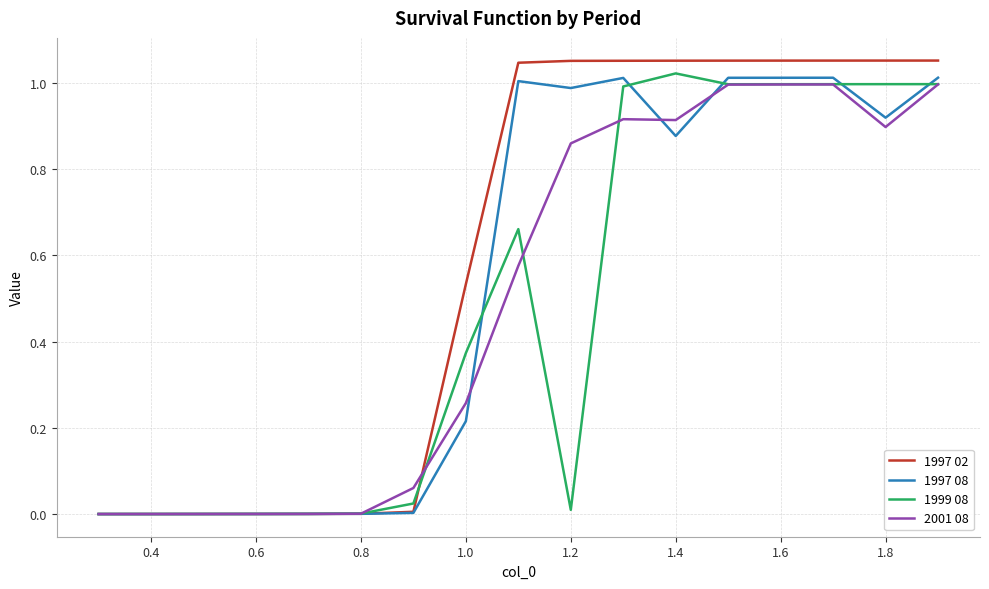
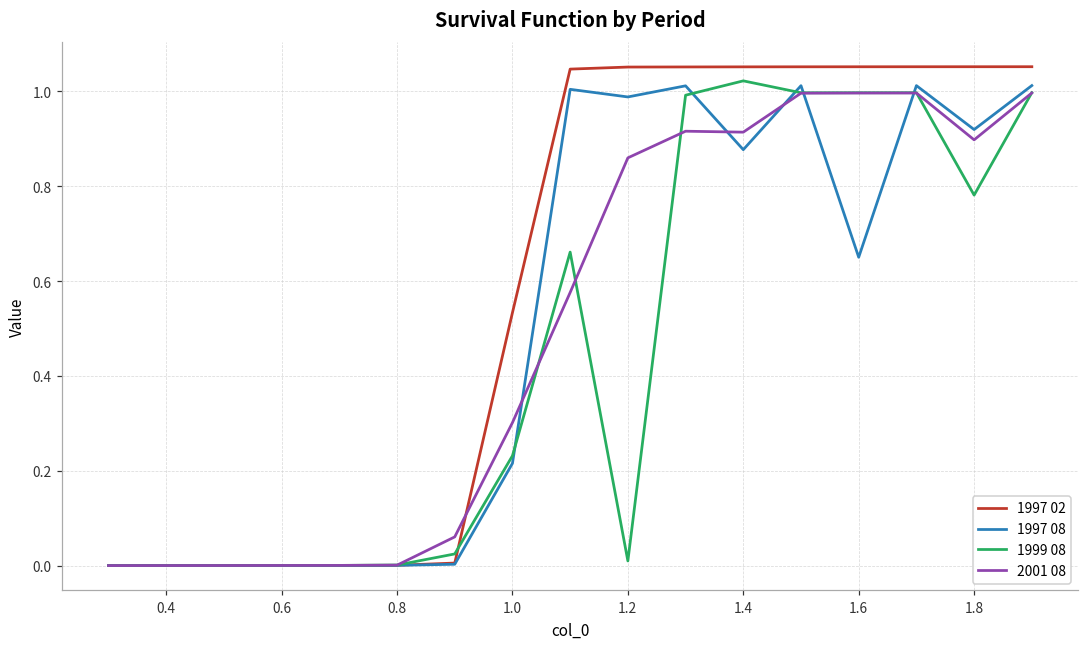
1999 08, 1.0: 0.37 -> 0.23
2001 08, 1.0: 0.26 -> 0.30
1997 08, 1.6: 1.01 -> 0.65
1999 08, 1.8: 1.00 -> 0.78
